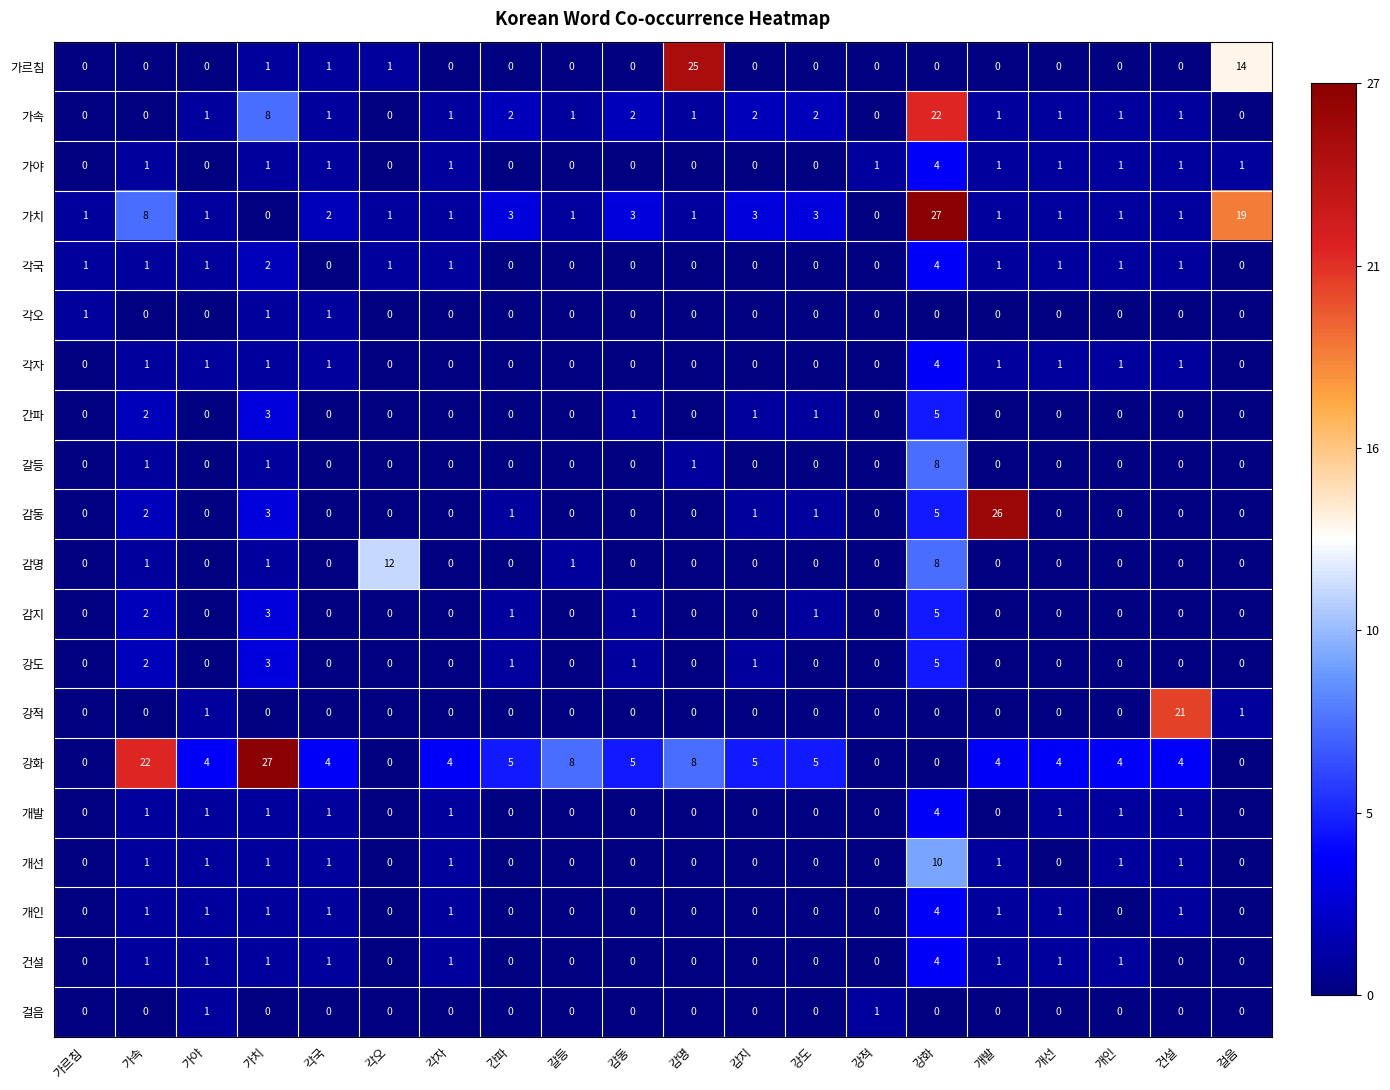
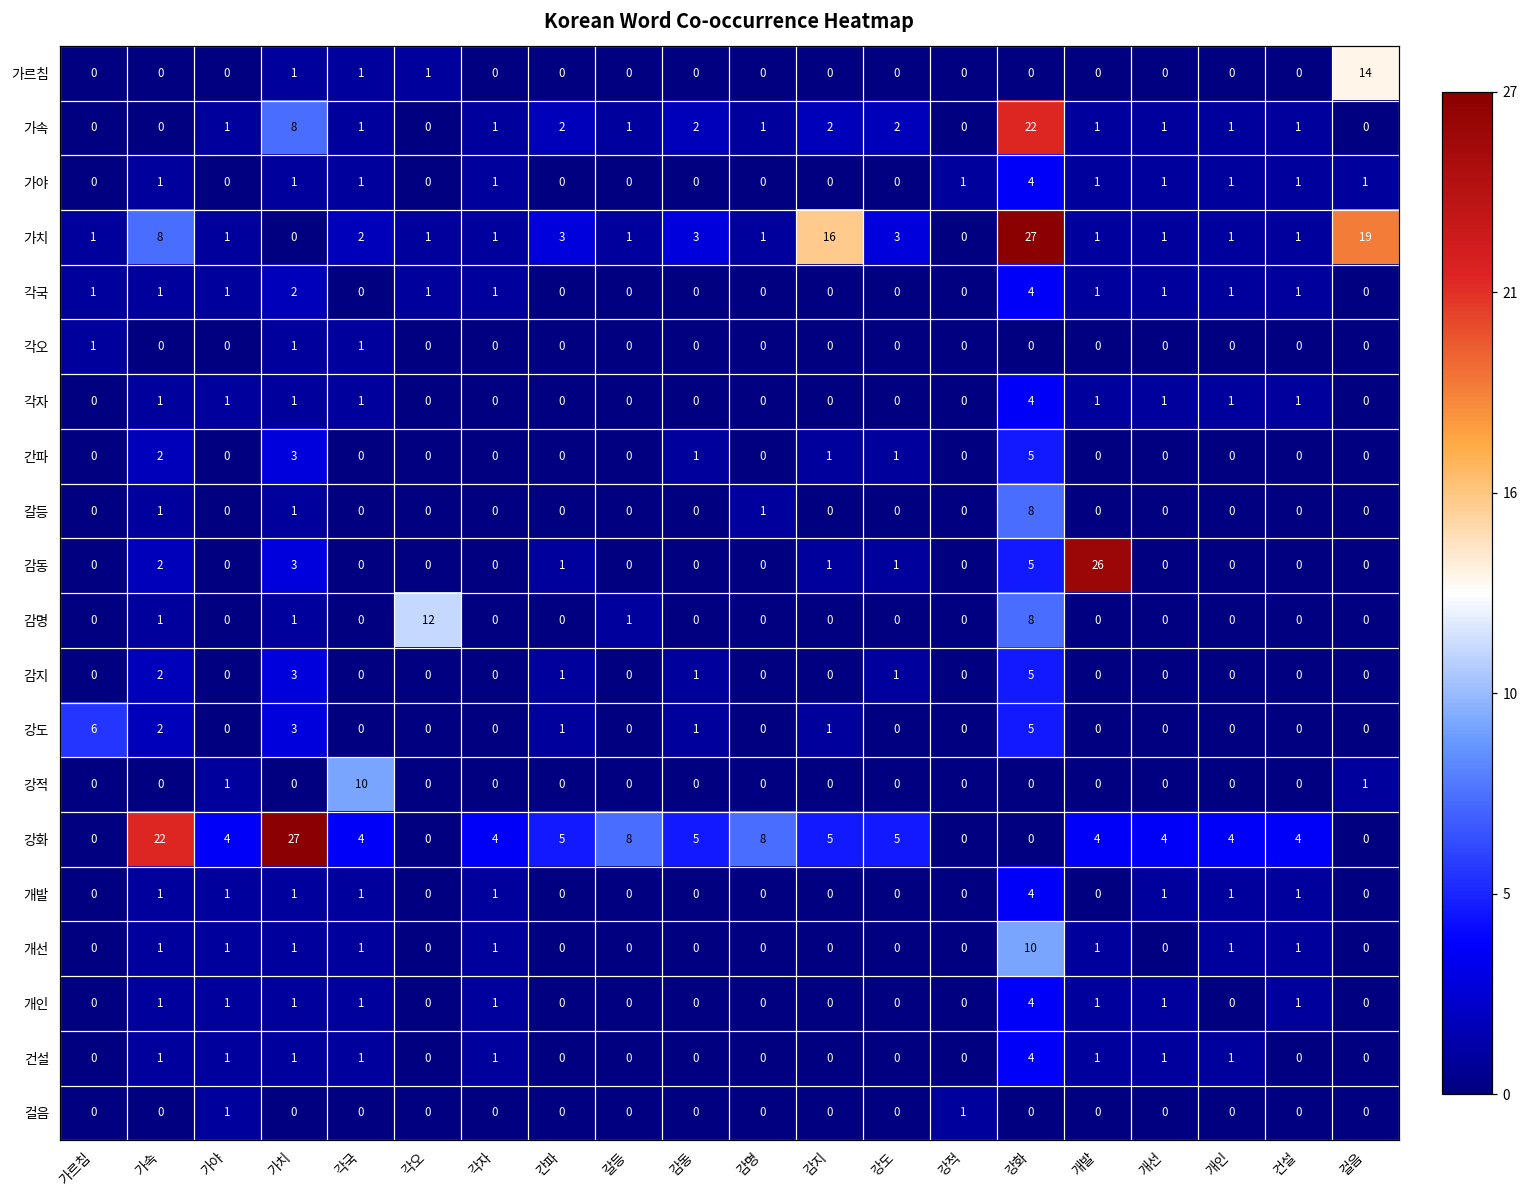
가르침, 감명: 25 -> 0
가치, 감지: 3 -> 16
강도, 가르침: 0 -> 6
강적, 각국: 0 -> 10
강적, 건설: 21 -> 0
